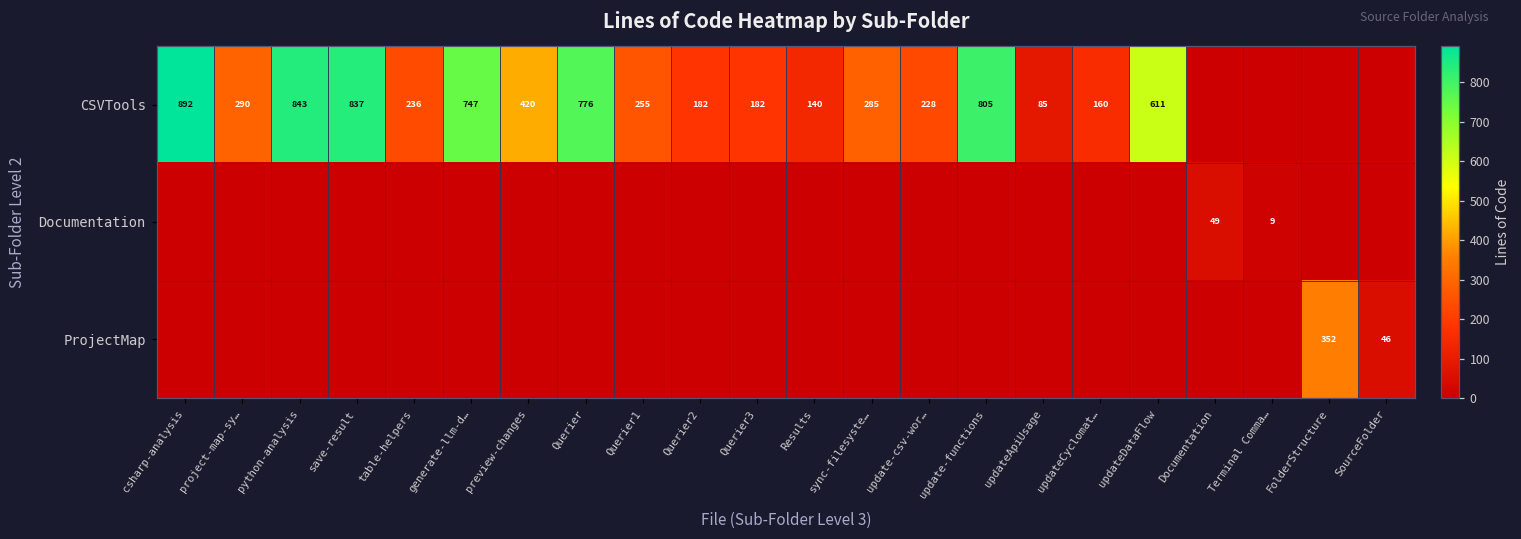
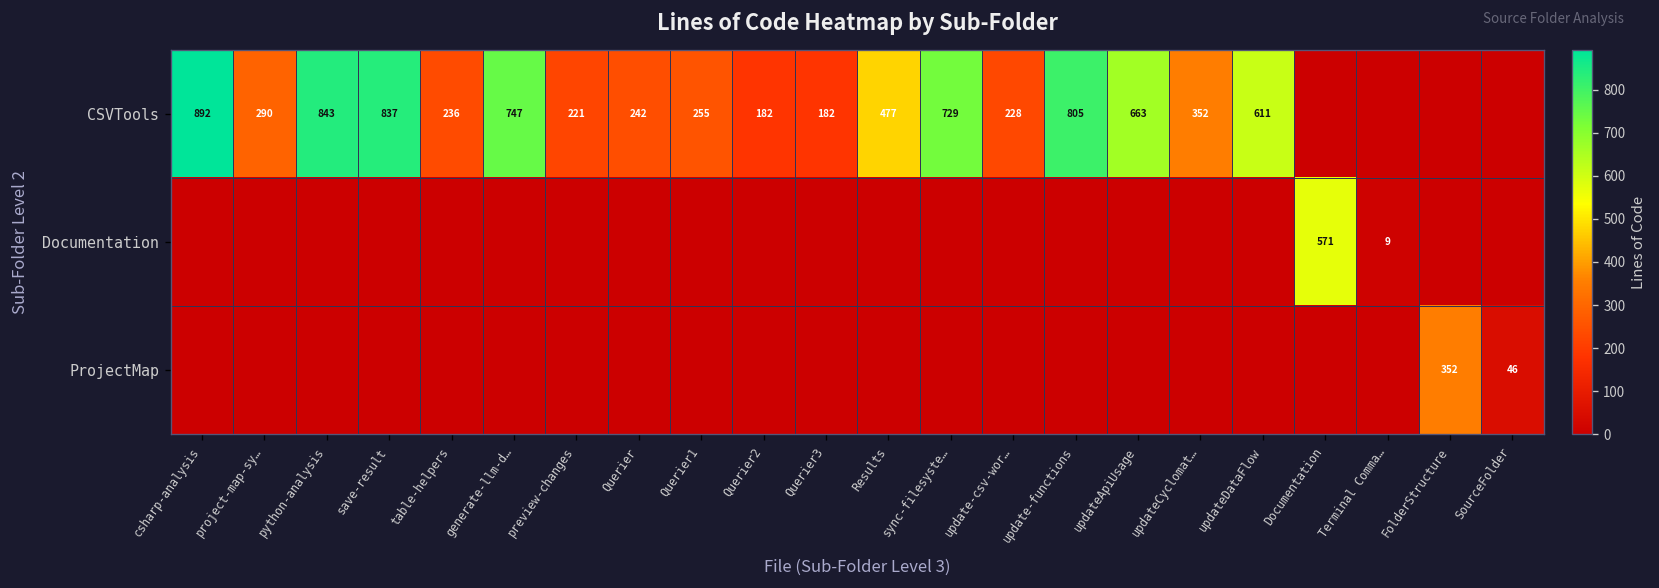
CSVTools, preview-changes: 420 -> 221
CSVTools, Querier: 776 -> 242
CSVTools, Results: 140 -> 477
CSVTools, sync-filesyste…: 285 -> 729
CSVTools, updateApiUsage: 85 -> 663
CSVTools, updateCyclomat…: 160 -> 352
Documentation, Documentation: 49 -> 571
